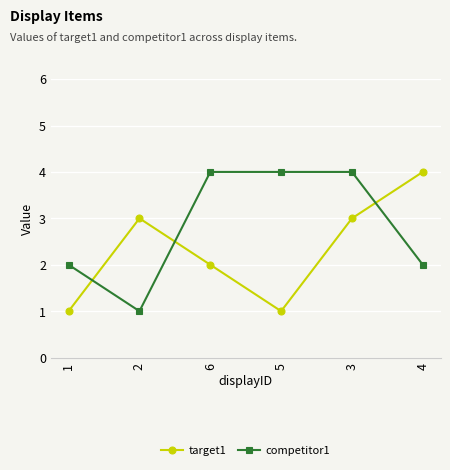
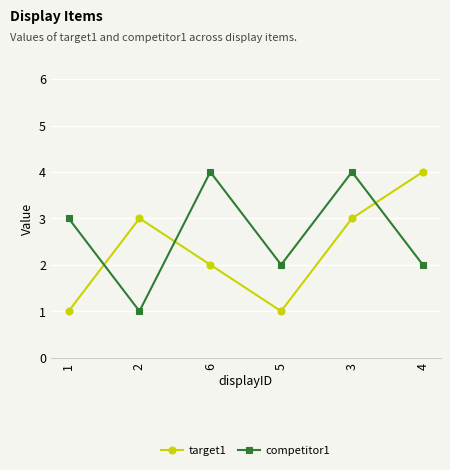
competitor1, 1: 2 -> 3
competitor1, 5: 4 -> 2
